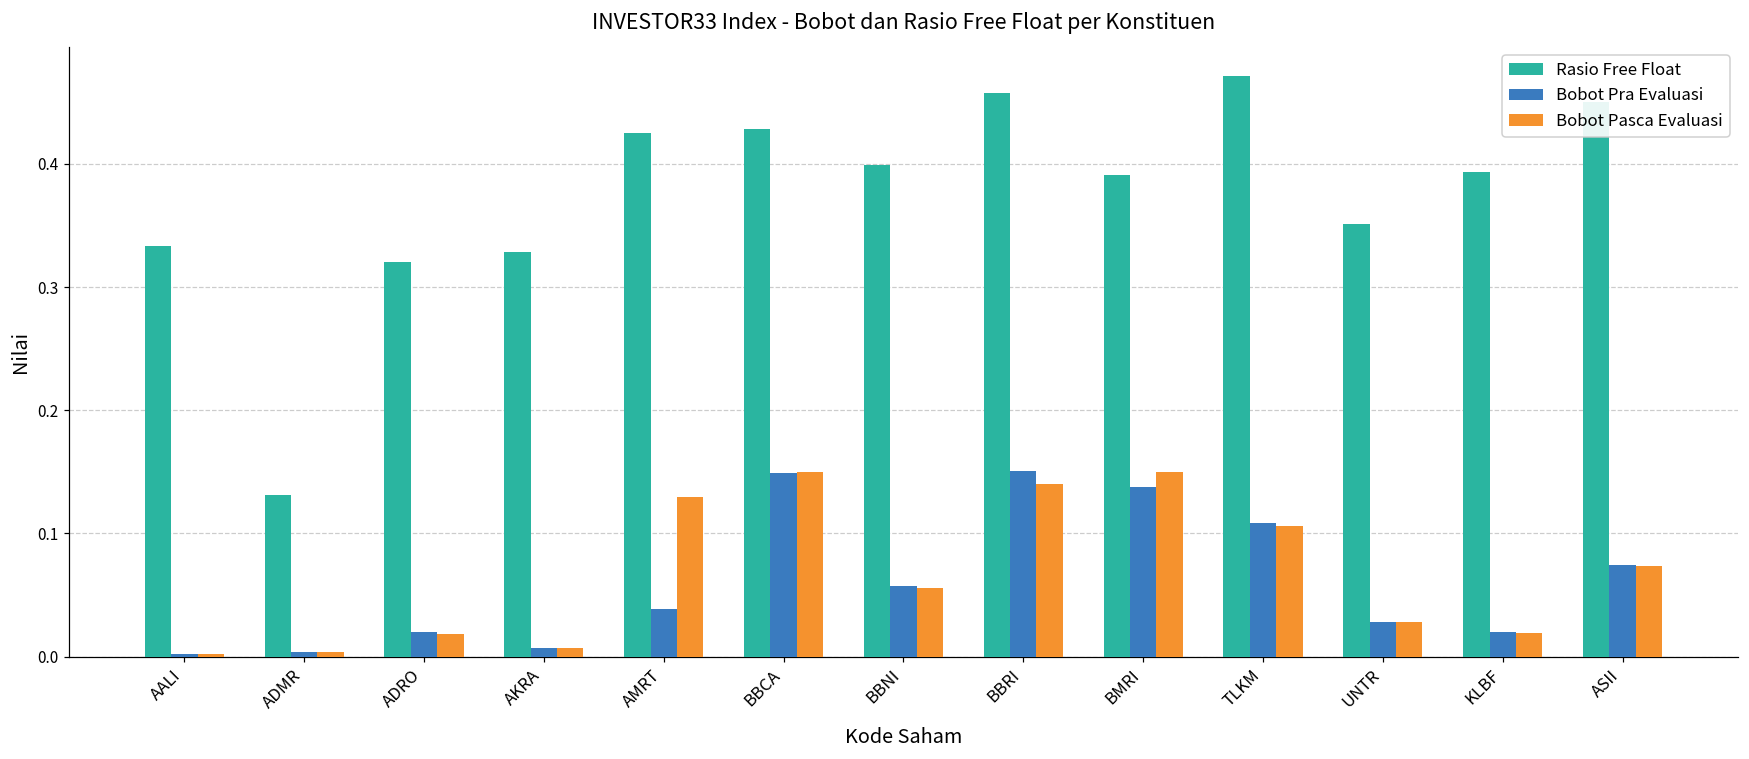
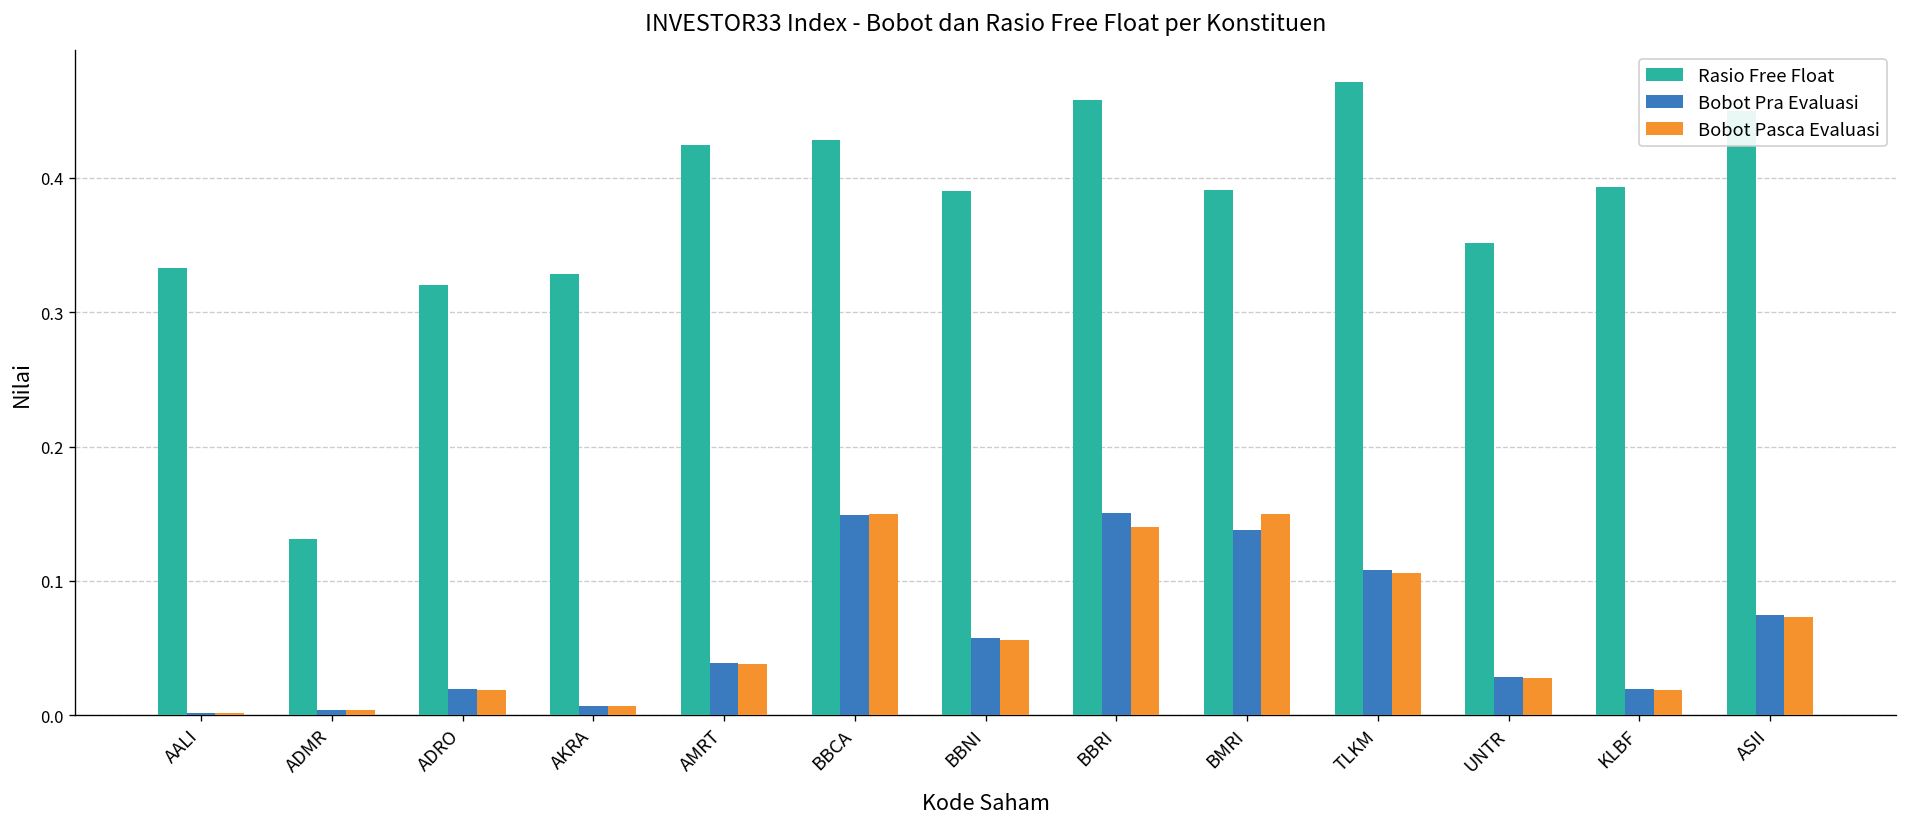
Bobot Pasca Evaluasi, AMRT: 0.130 -> 0.038
Rasio Free Float, BBNI: 0.399 -> 0.390
